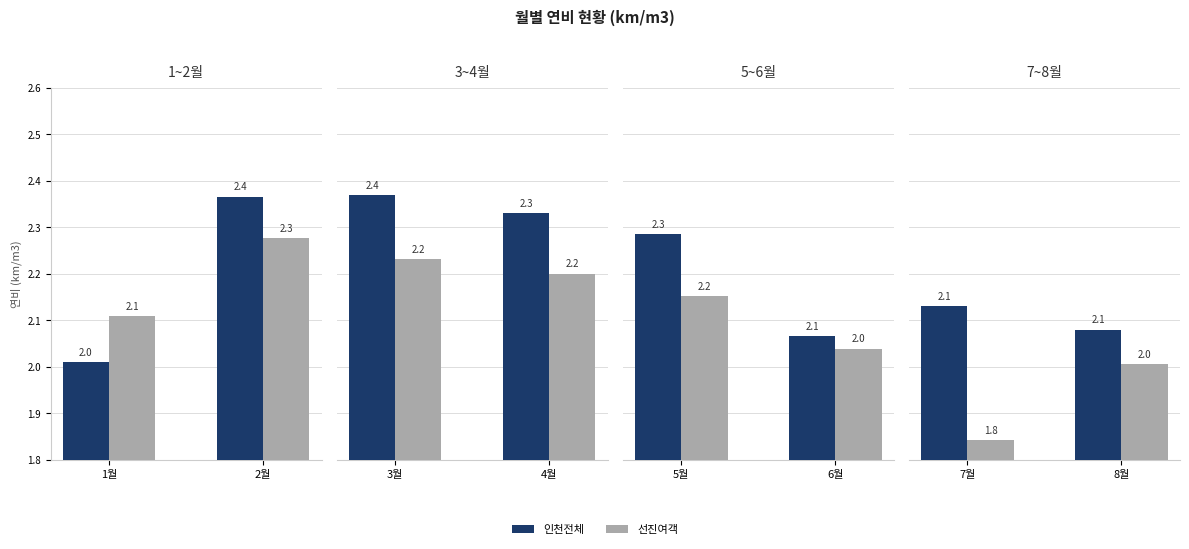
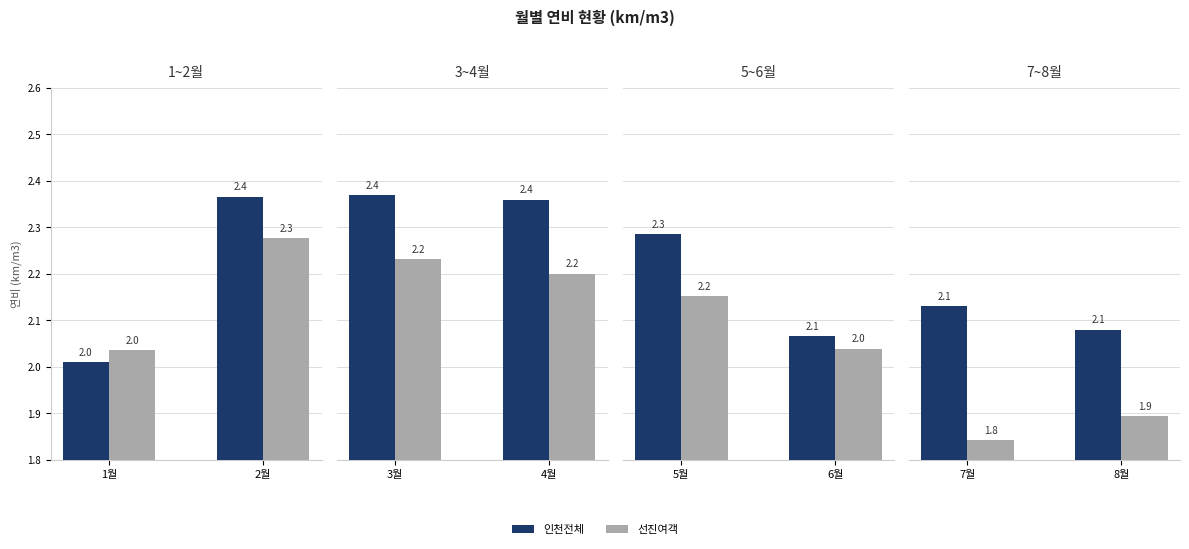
1~2월, 선진여객, 1월: 2.1 -> 2.0
3~4월, 인천전체, 4월: 2.3 -> 2.4
7~8월, 선진여객, 8월: 2.0 -> 1.9
